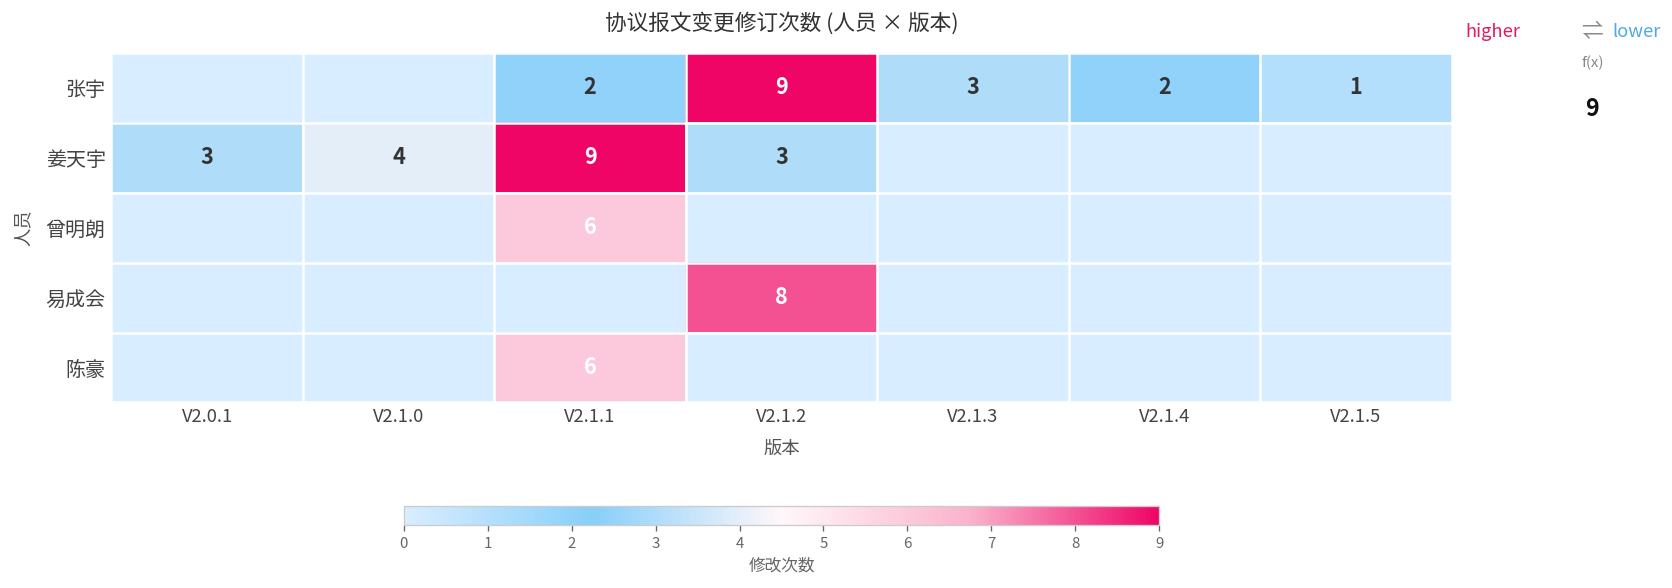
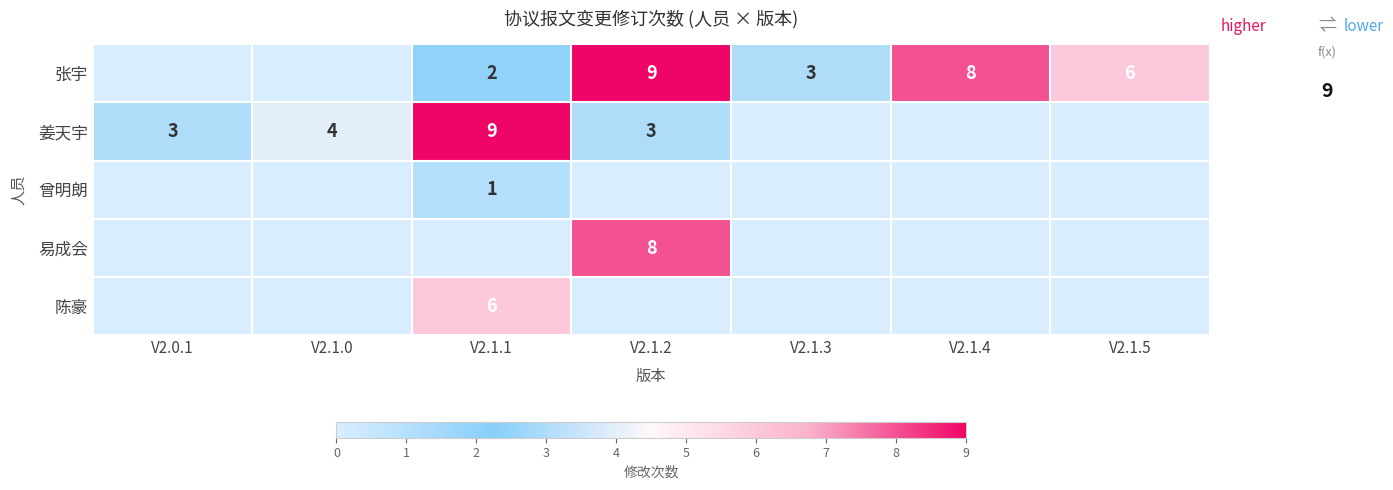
张宇, V2.1.4: 2 -> 8
张宇, V2.1.5: 1 -> 6
曾明朗, V2.1.1: 6 -> 1
